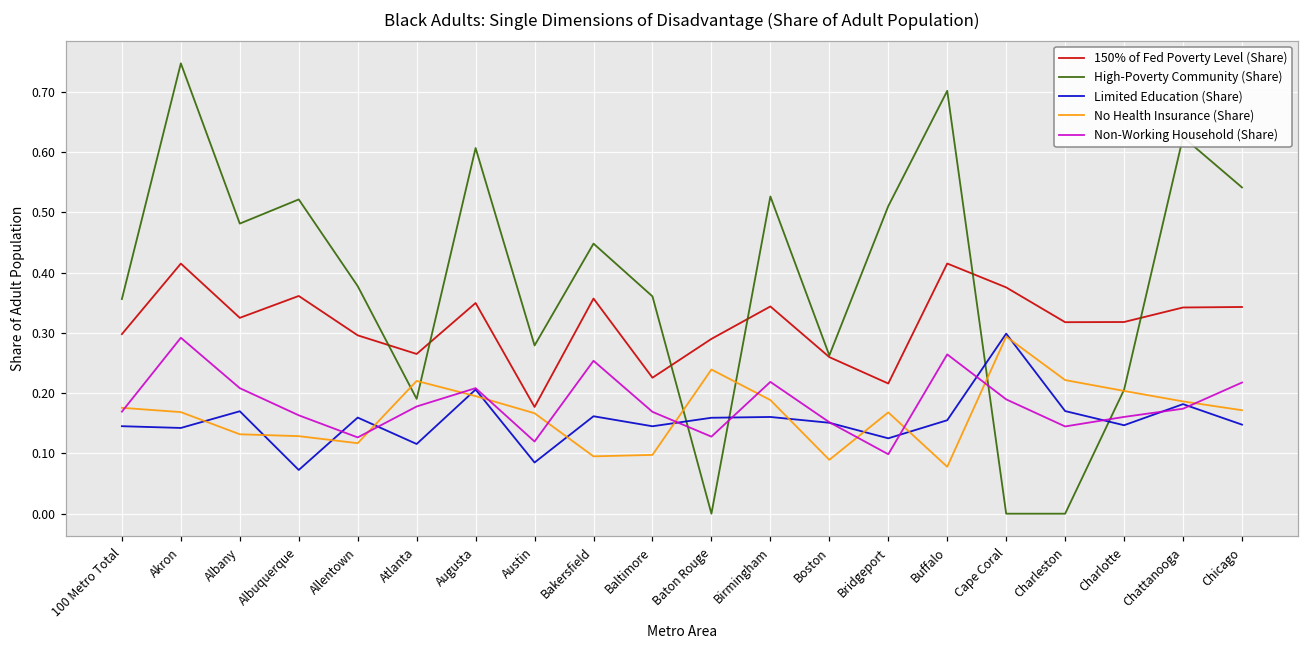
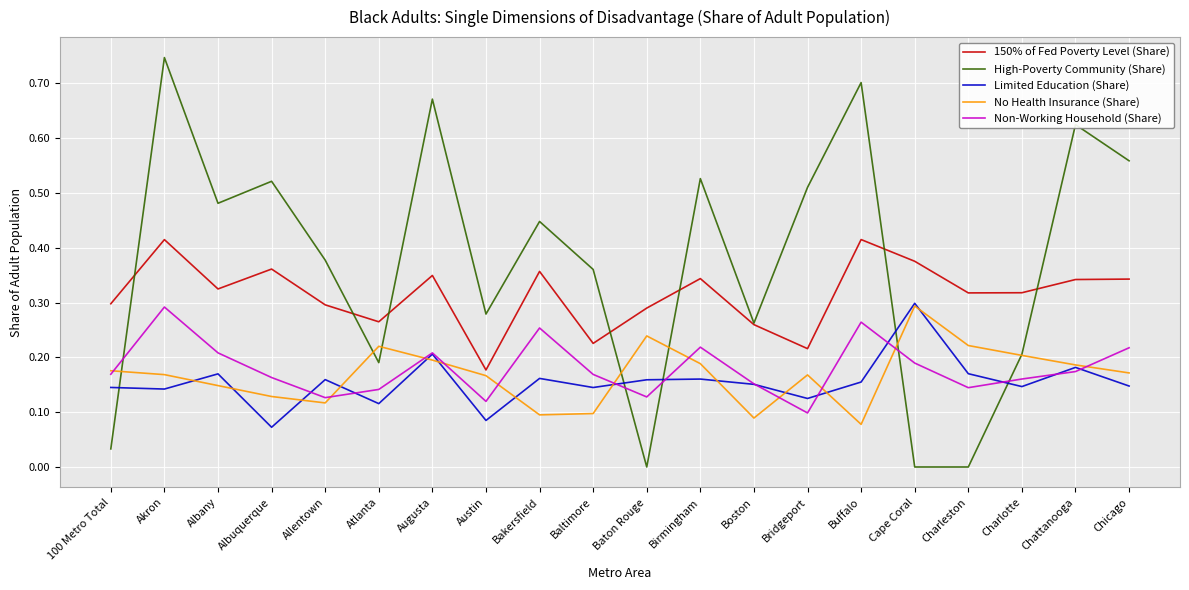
High-Poverty Community (Share), 100 Metro Total: 0.36 -> 0.03
No Health Insurance (Share), Albany: 0.13 -> 0.15
Non-Working Household (Share), Atlanta: 0.18 -> 0.14
High-Poverty Community (Share), Augusta: 0.61 -> 0.67
High-Poverty Community (Share), Chicago: 0.54 -> 0.56
